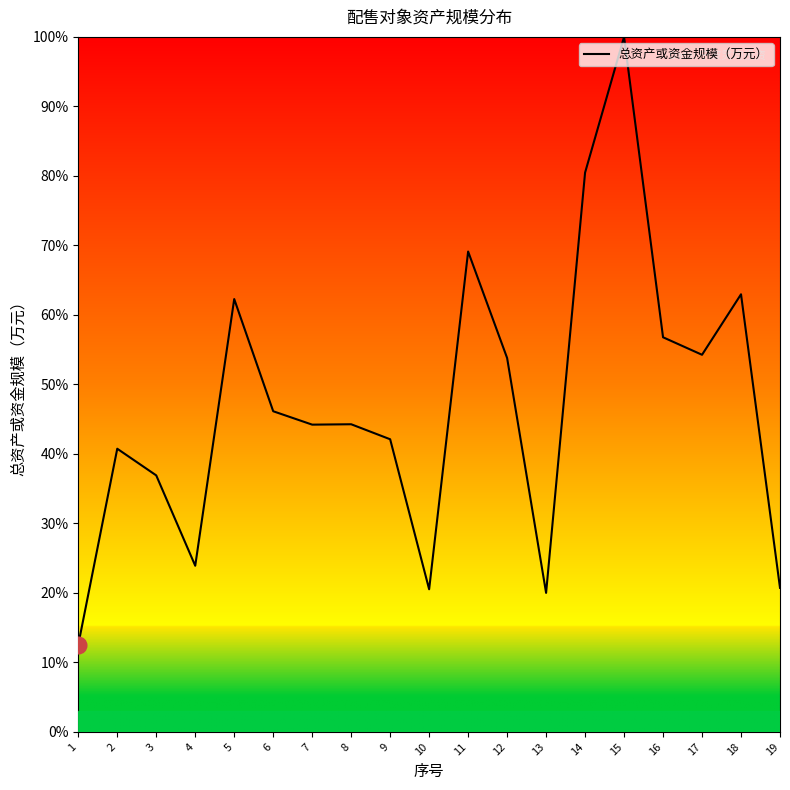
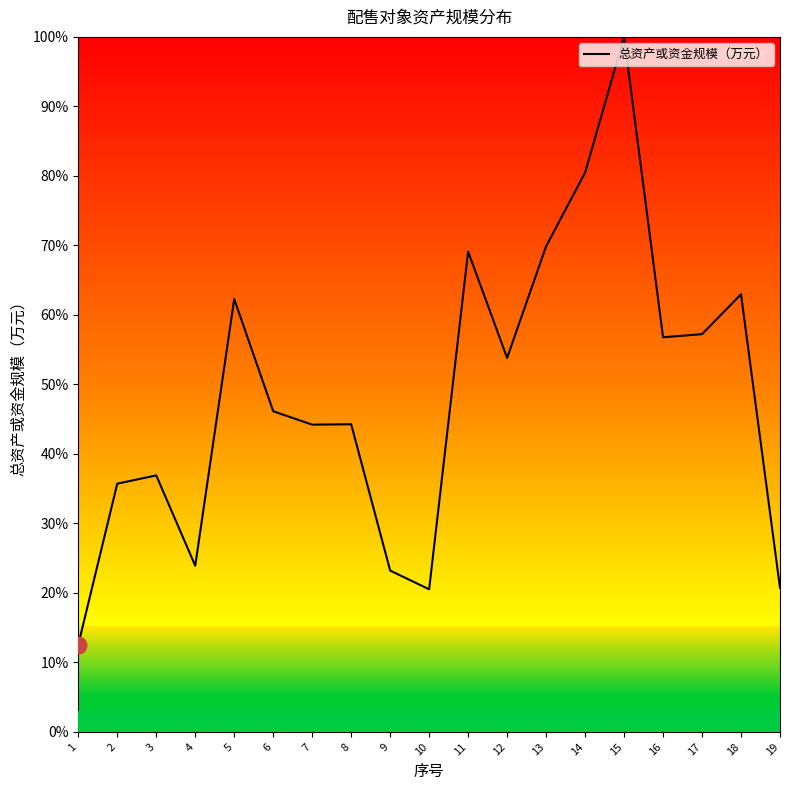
总资产或资金规模（万元）, 2: 41% -> 36%
总资产或资金规模（万元）, 9: 42% -> 23%
总资产或资金规模（万元）, 13: 20% -> 70%
总资产或资金规模（万元）, 17: 54% -> 57%
